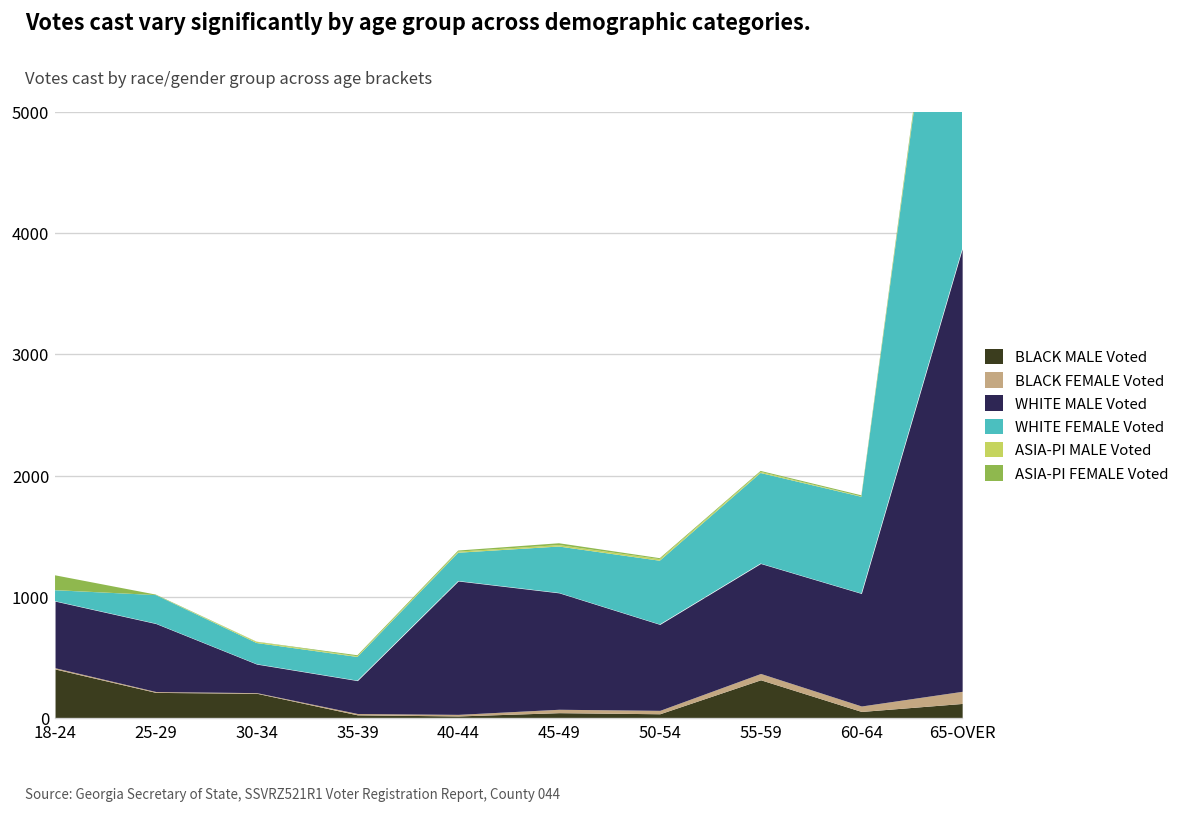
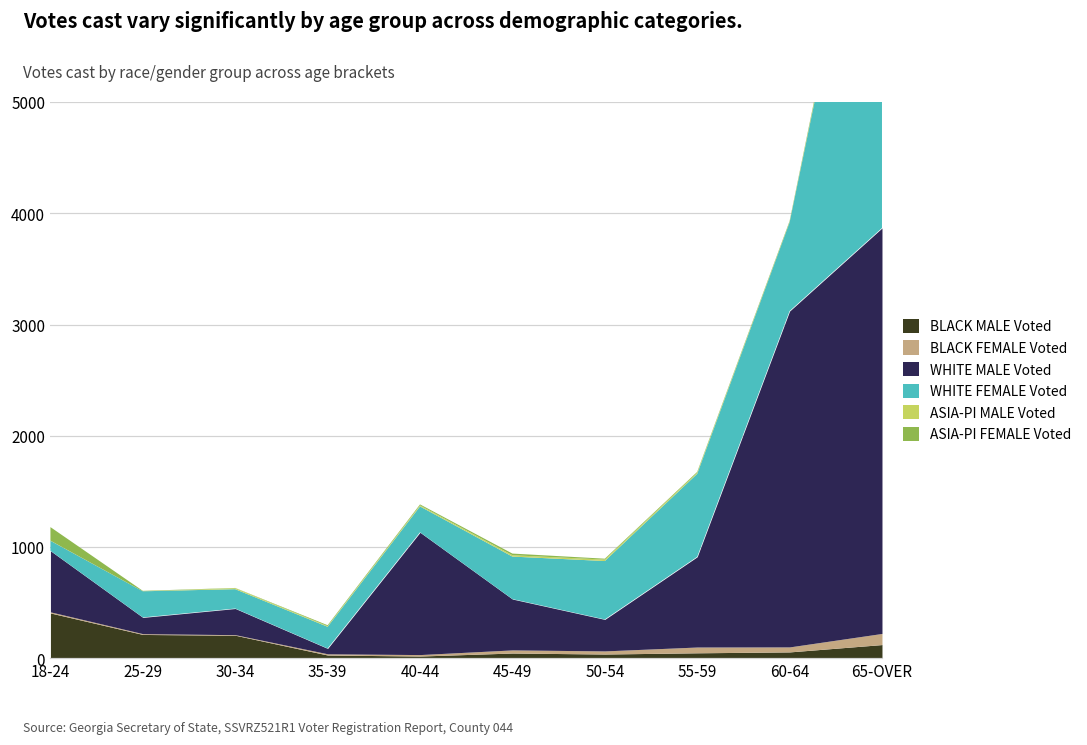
WHITE MALE Voted, 25-29: 560 -> 150
WHITE MALE Voted, 35-39: 270 -> 50
WHITE MALE Voted, 45-49: 960 -> 460
WHITE MALE Voted, 50-54: 710 -> 280
BLACK MALE Voted, 55-59: 320 -> 50
WHITE MALE Voted, 55-59: 910 -> 810
WHITE MALE Voted, 60-64: 930 -> 3020
